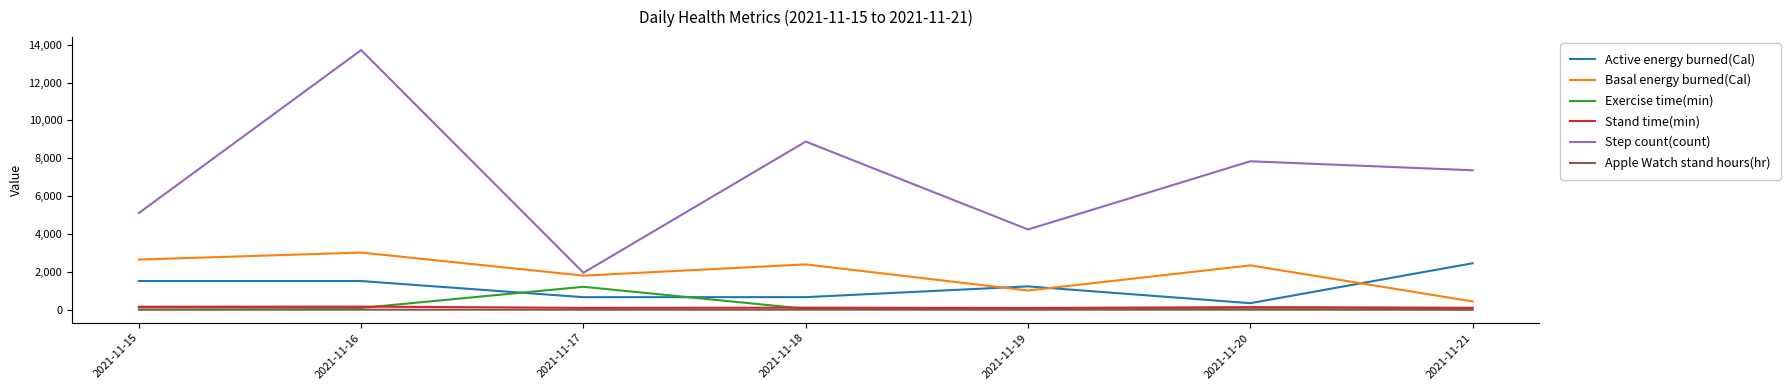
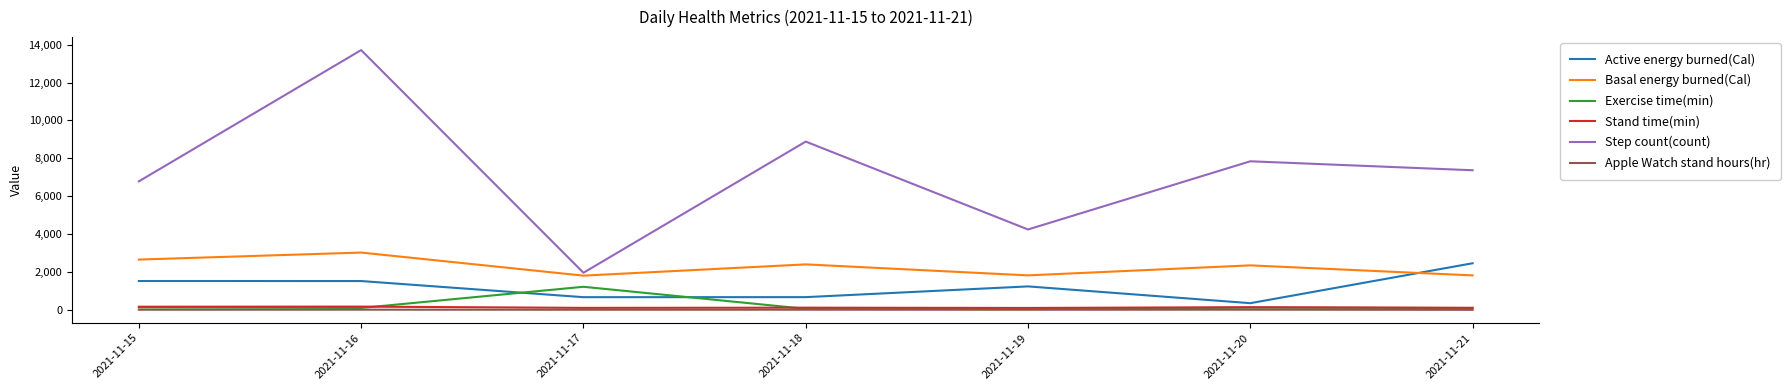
Step count(count), 2021-11-15: 5,100 -> 6,800
Basal energy burned(Cal), 2021-11-19: 1,000 -> 1,800
Basal energy burned(Cal), 2021-11-21: 500 -> 1,800
